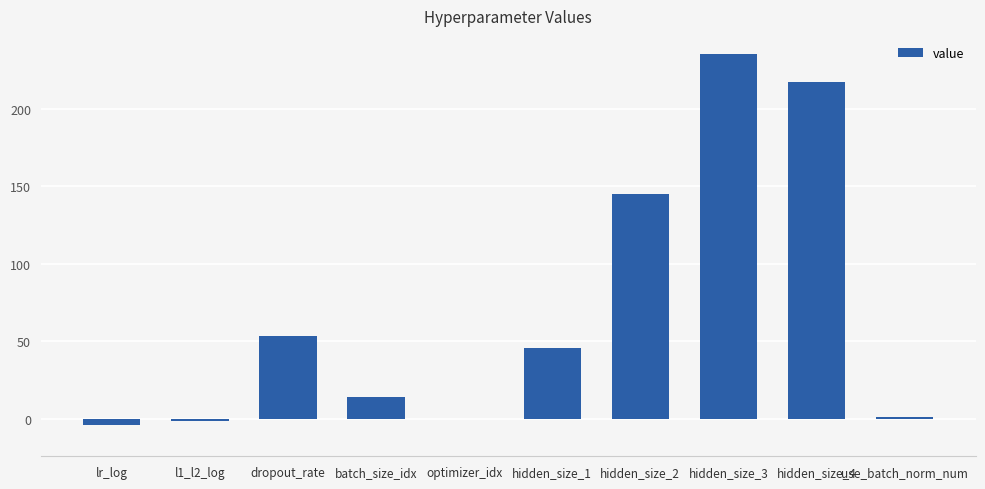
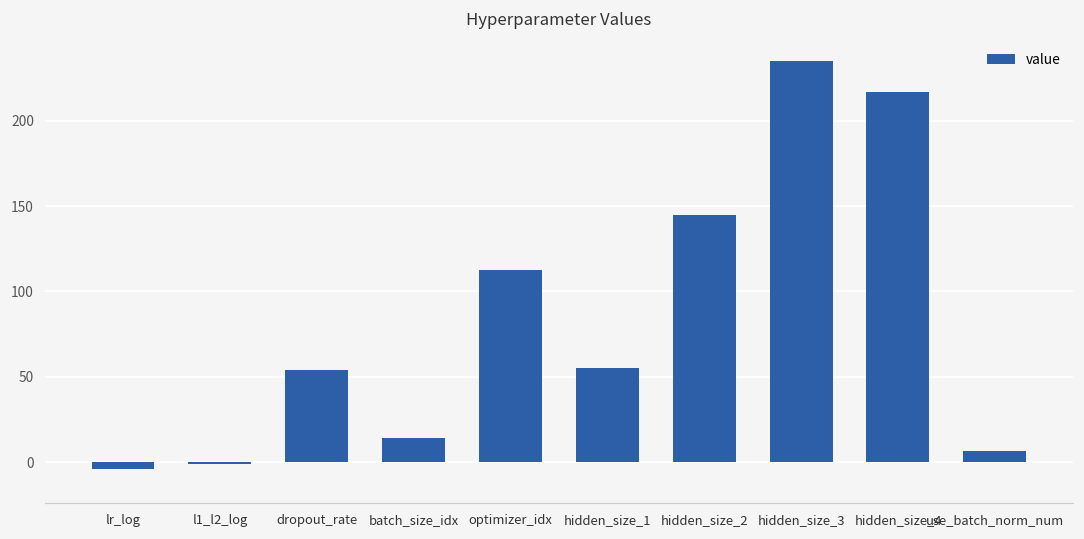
optimizer_idx: 0 -> 113
hidden_size_1: 46 -> 55
use_batch_norm_num: 1 -> 6
